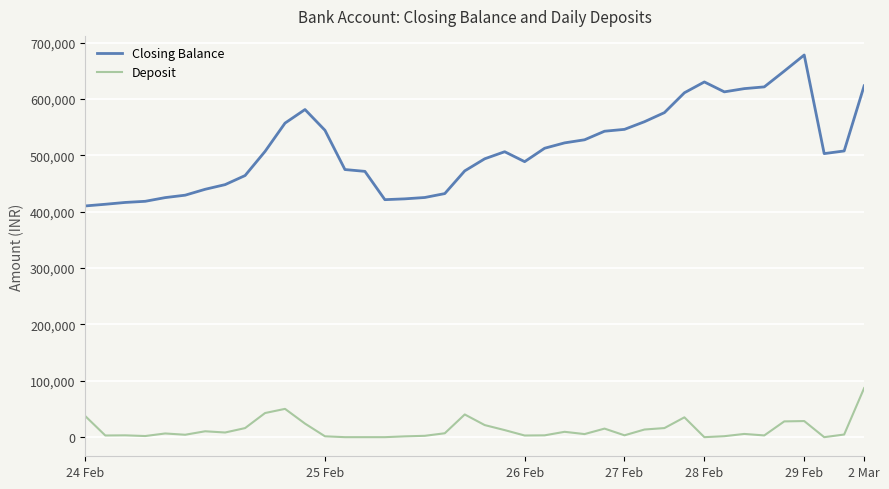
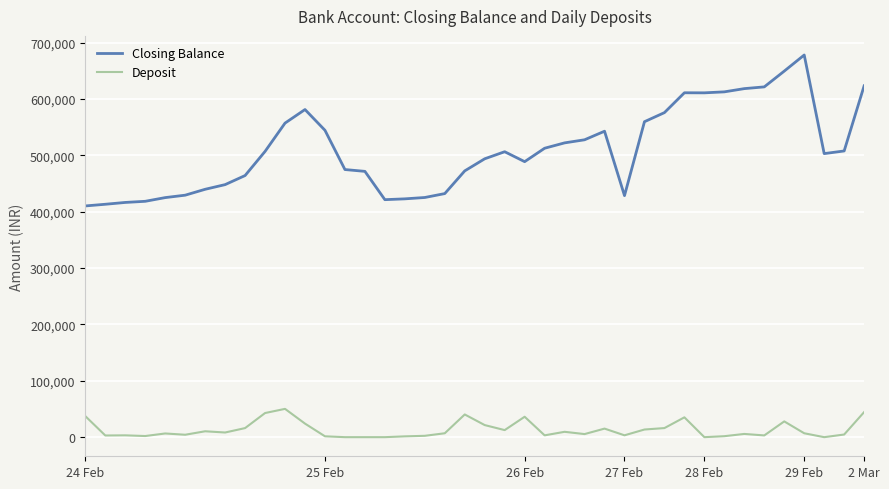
Deposit, 26 Feb: 0 -> 40,000
Closing Balance, 27 Feb: 550,000 -> 430,000
Closing Balance, 28 Feb: 630,000 -> 610,000
Deposit, 29 Feb: 30,000 -> 10,000
Deposit, 2 Mar: 90,000 -> 40,000
